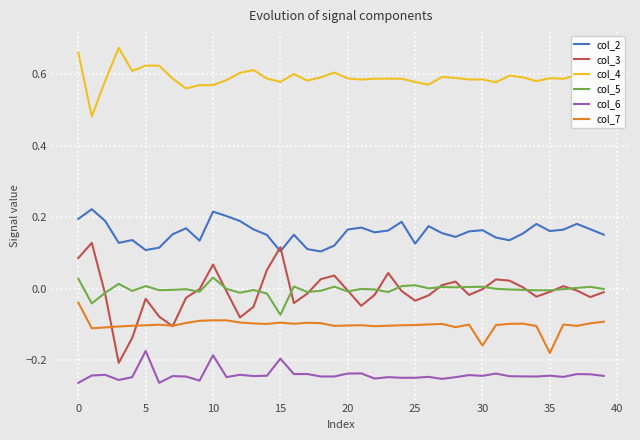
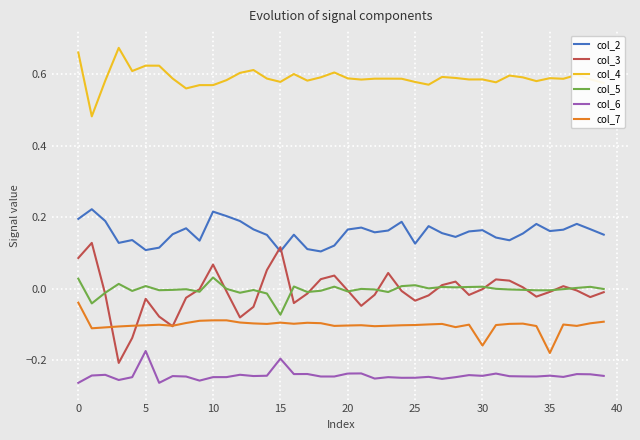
col_6, 10: -0.19 -> -0.25
